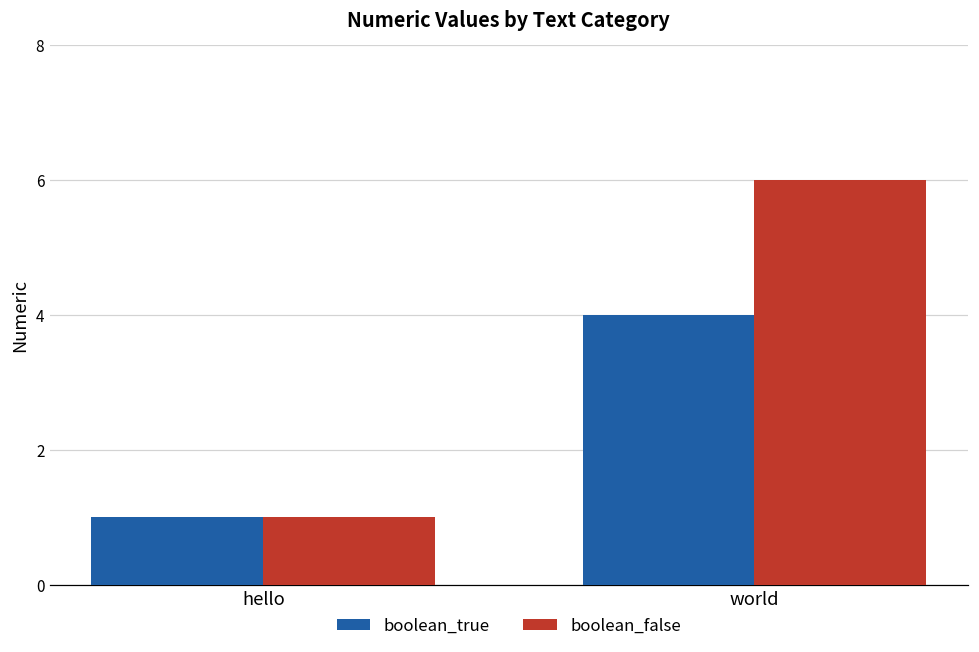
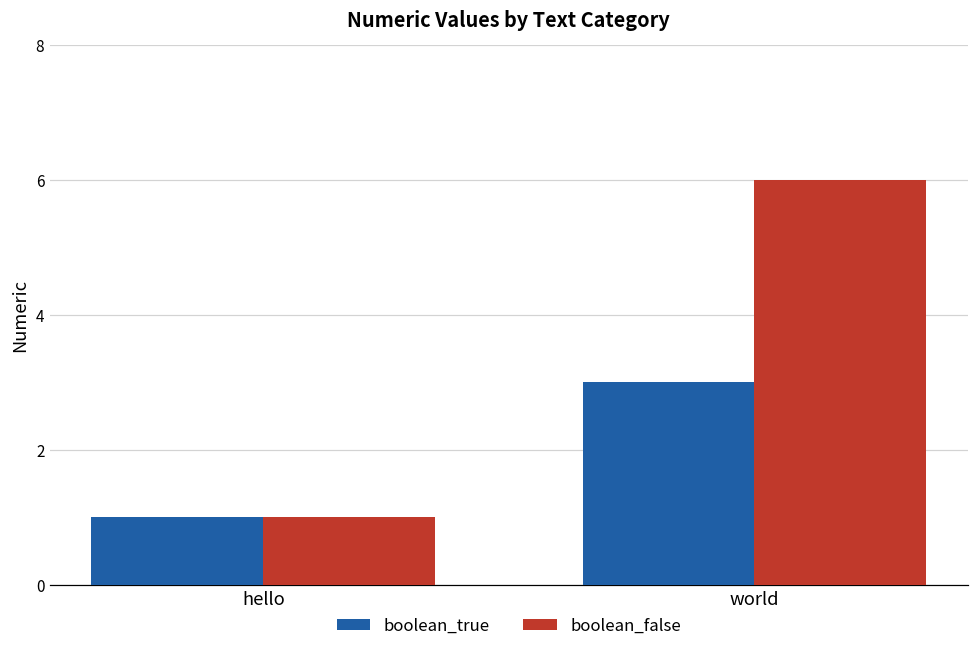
boolean_true, world: 4 -> 3
